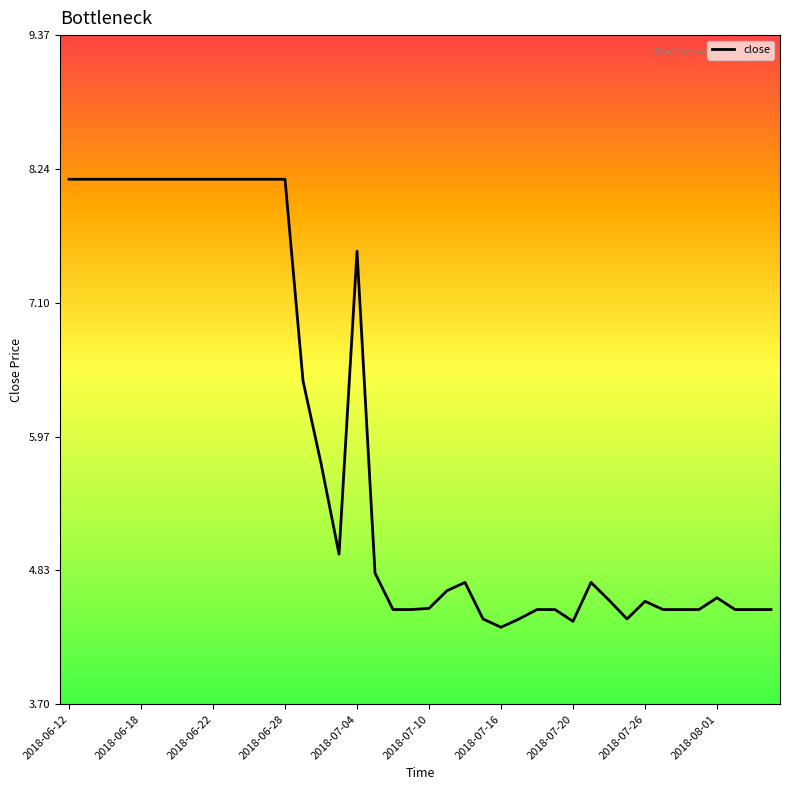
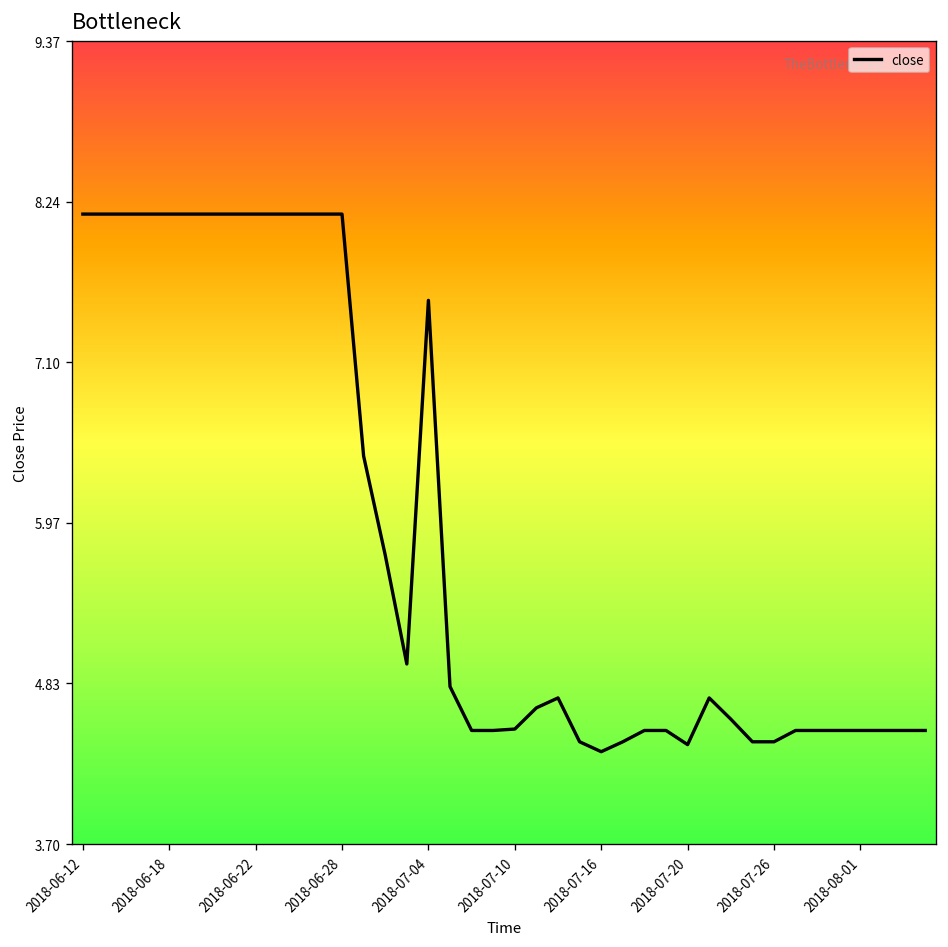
2018-07-26: 4.57 -> 4.42
2018-08-01: 4.6 -> 4.5
